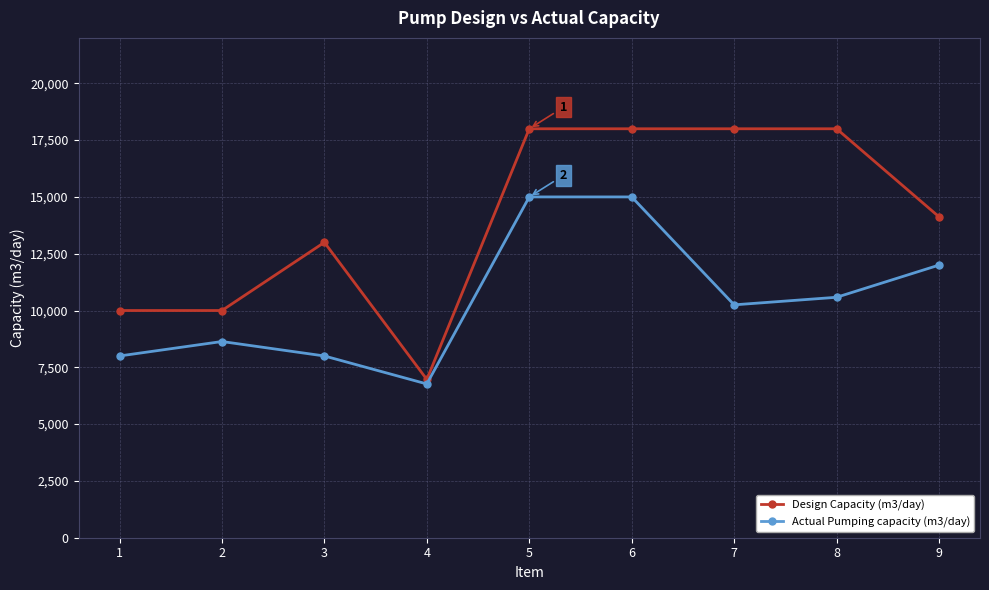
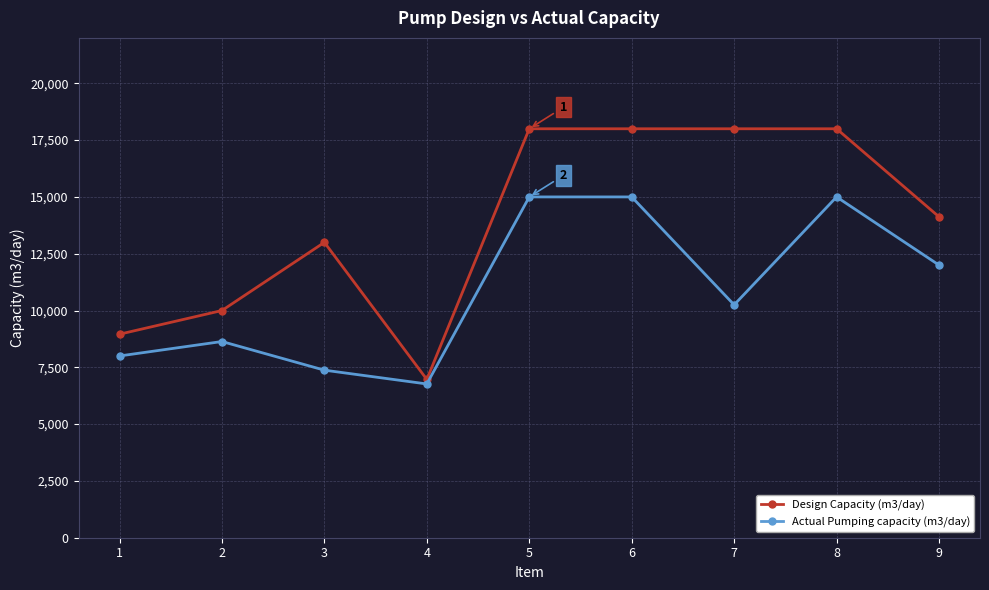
Design Capacity (m3/day), 1: 10,000 -> 9,000
Actual Pumping capacity (m3/day), 3: 8,000 -> 7,400
Actual Pumping capacity (m3/day), 8: 10,600 -> 15,000
